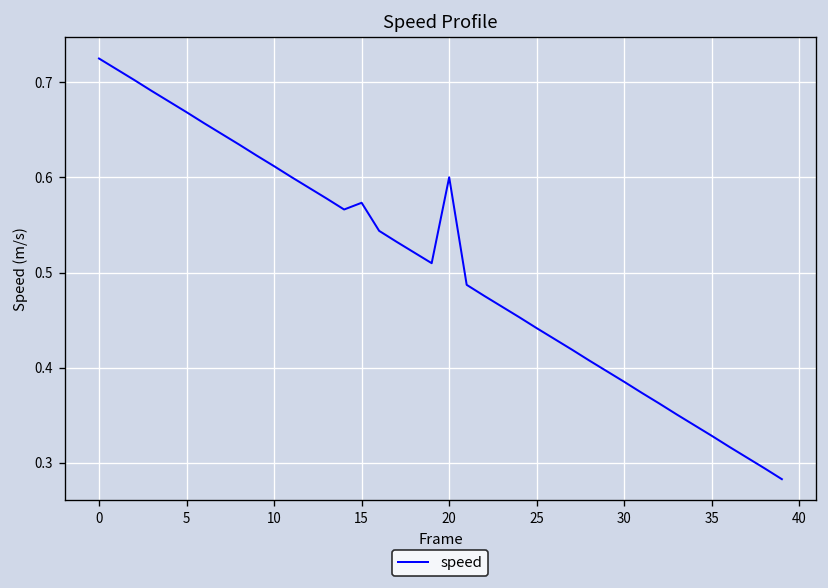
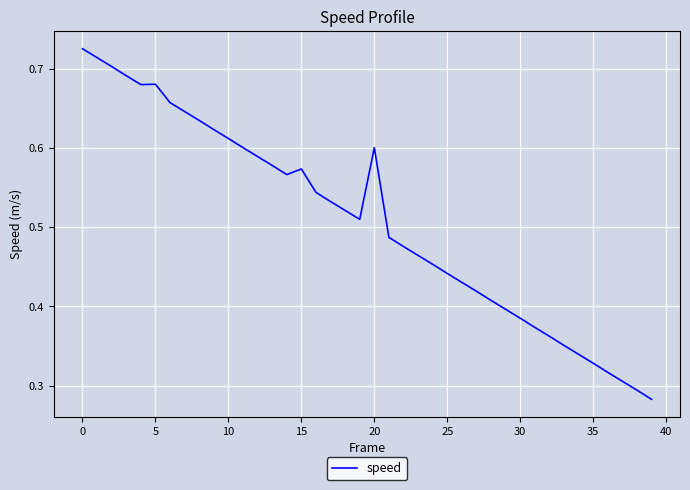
5: 0.67 -> 0.68
